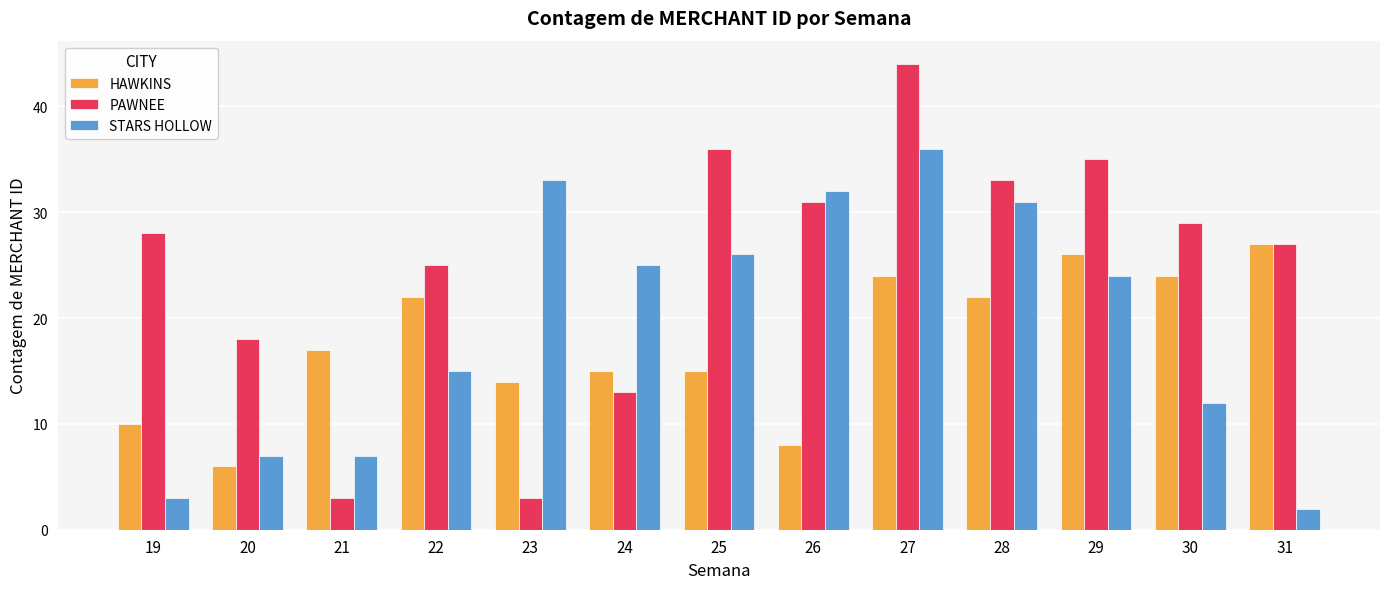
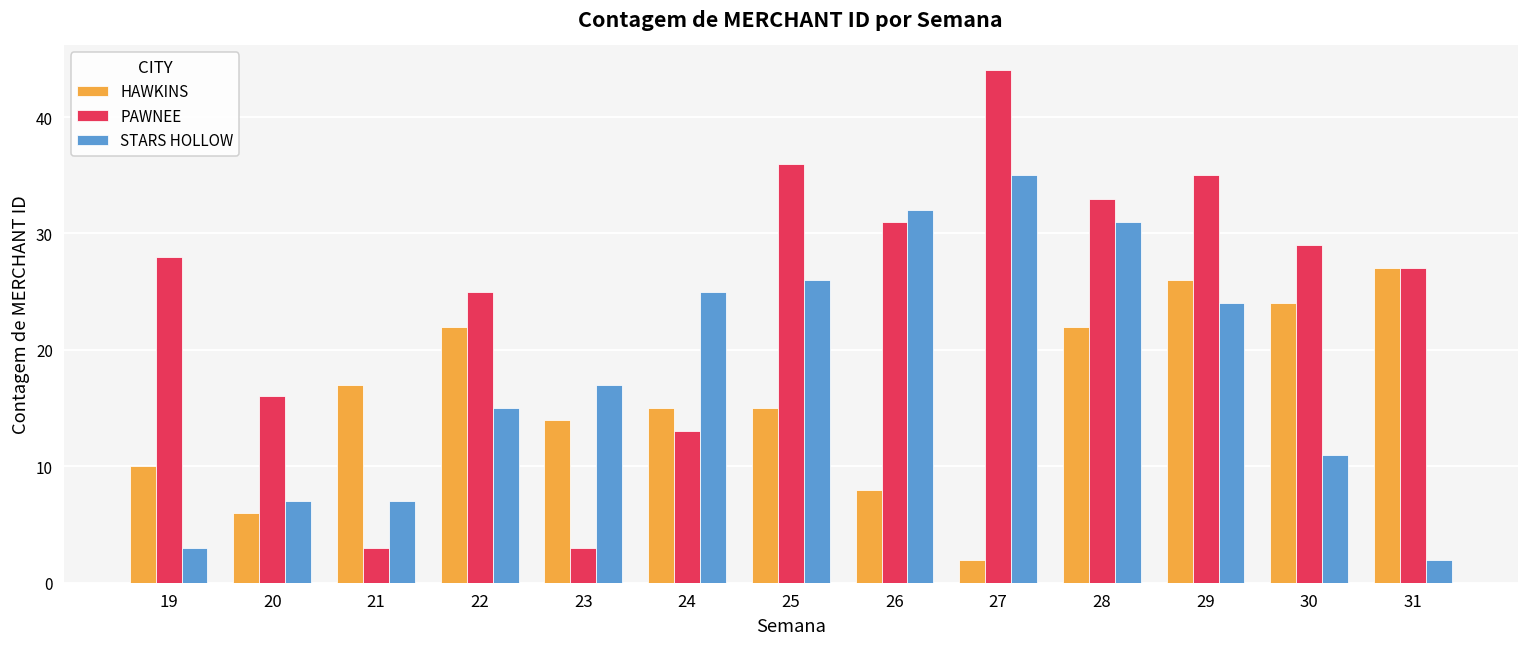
PAWNEE, 20: 18 -> 16
STARS HOLLOW, 23: 33 -> 17
HAWKINS, 27: 24 -> 2
STARS HOLLOW, 27: 36 -> 35
STARS HOLLOW, 30: 12 -> 11
